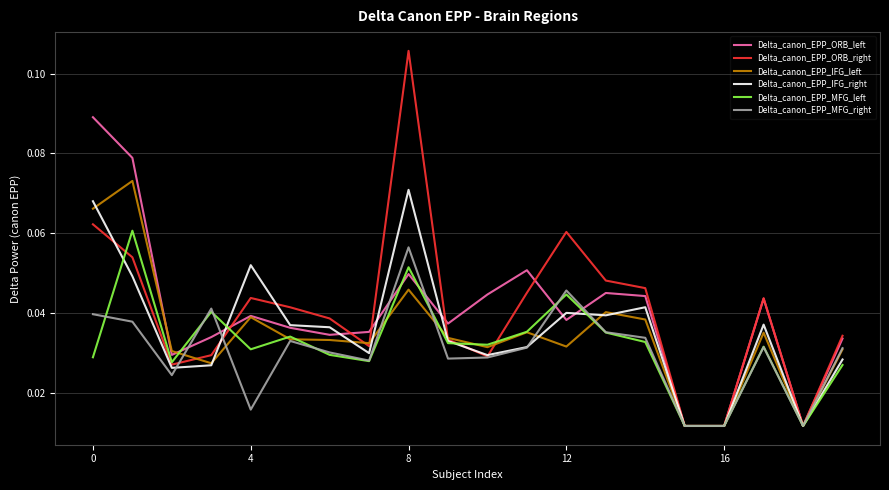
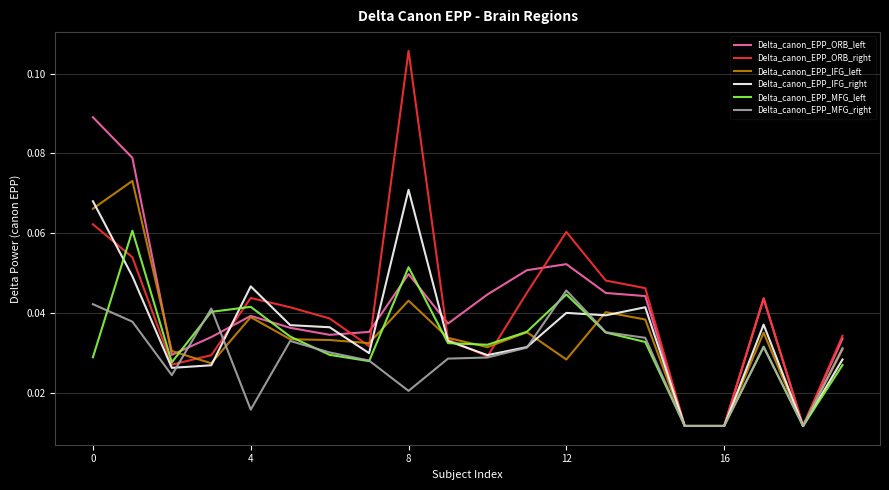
Delta_canon_EPP_MFG_right, 0: 0.040 -> 0.042
Delta_canon_EPP_IFG_right, 4: 0.052 -> 0.047
Delta_canon_EPP_MFG_left, 4: 0.031 -> 0.042
Delta_canon_EPP_IFG_left, 8: 0.046 -> 0.043
Delta_canon_EPP_MFG_right, 8: 0.056 -> 0.020
Delta_canon_EPP_ORB_left, 12: 0.038 -> 0.052
Delta_canon_EPP_IFG_left, 12: 0.032 -> 0.028
